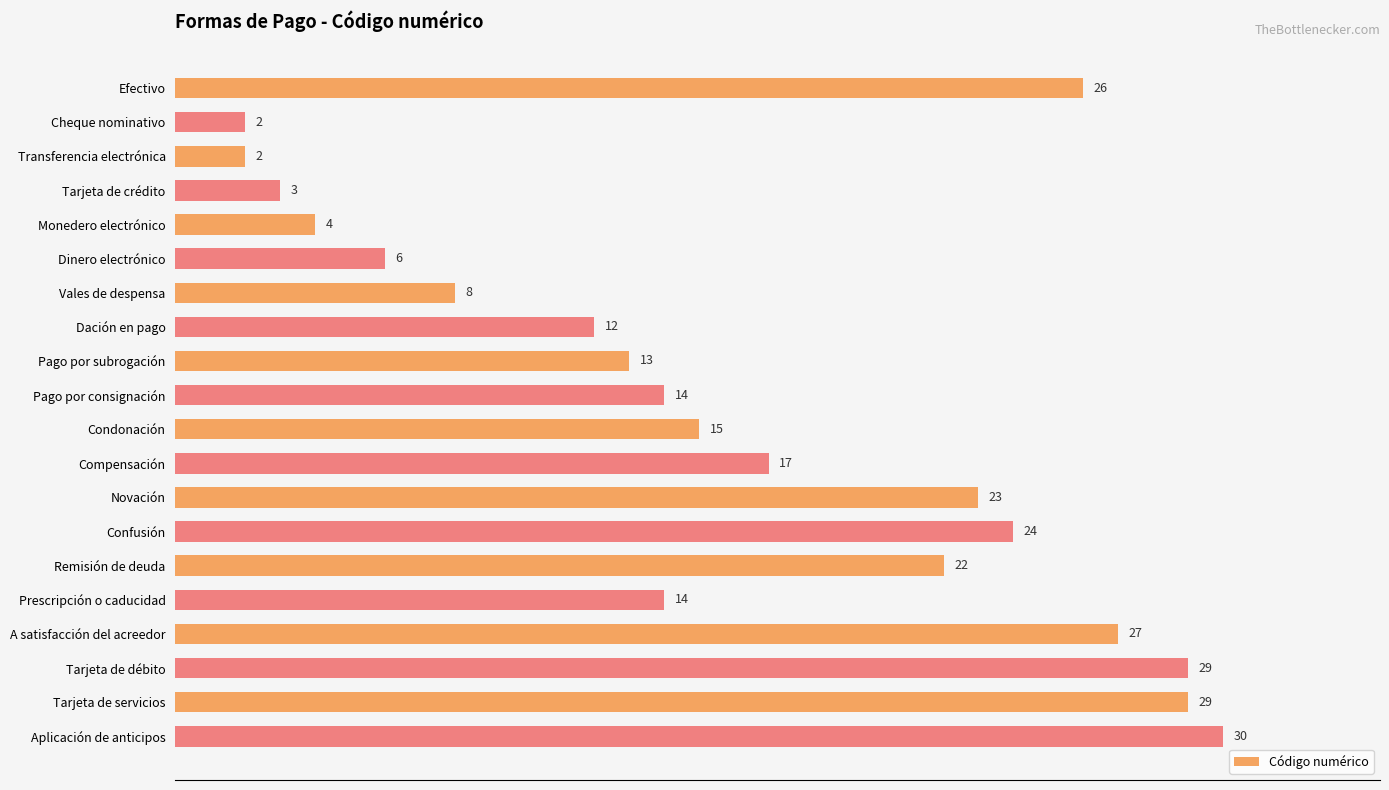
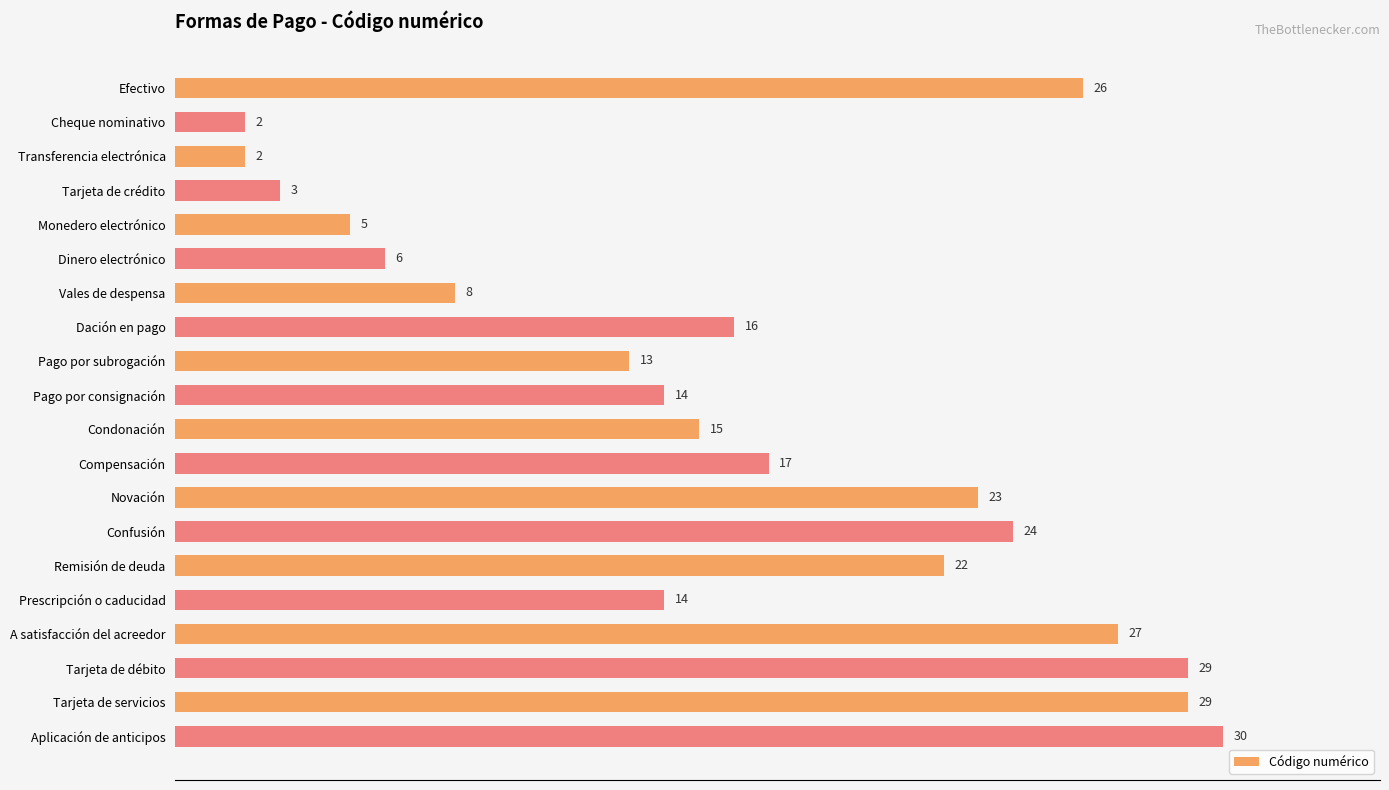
Monedero electrónico: 4 -> 5
Dación en pago: 12 -> 16
